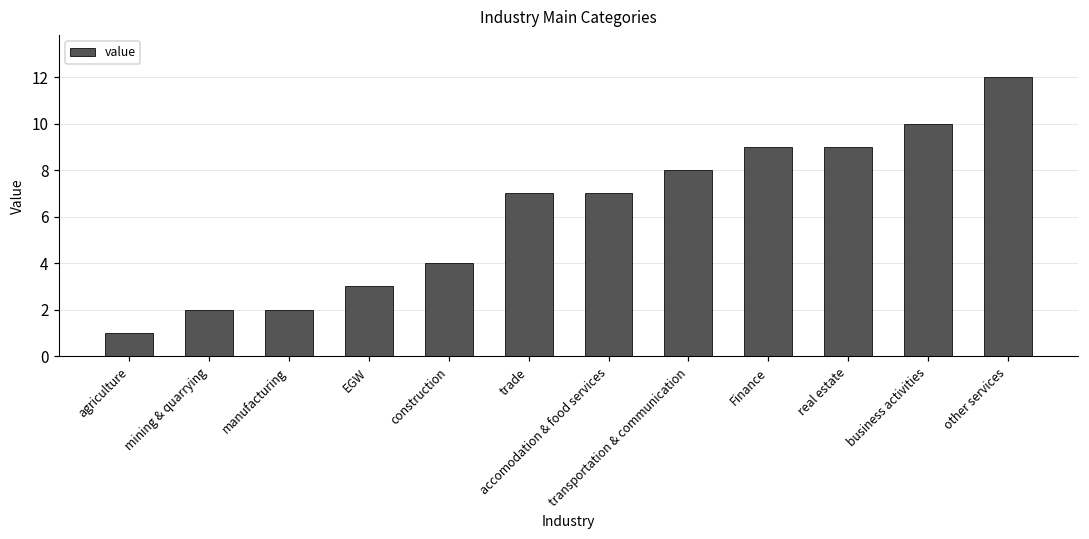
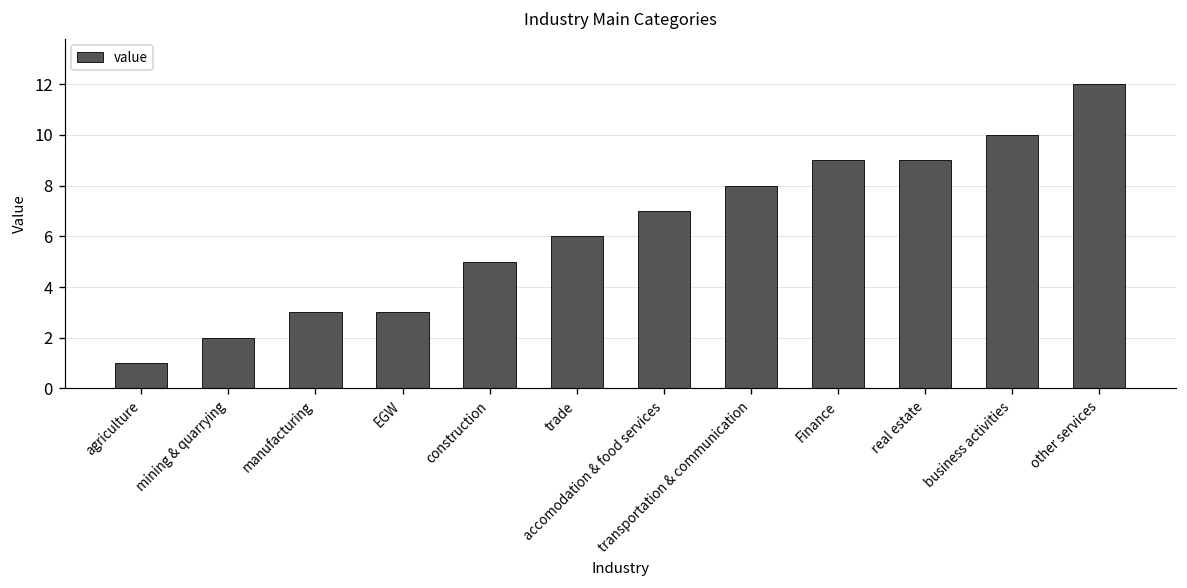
manufacturing: 2 -> 3
construction: 4 -> 5
trade: 7 -> 6
